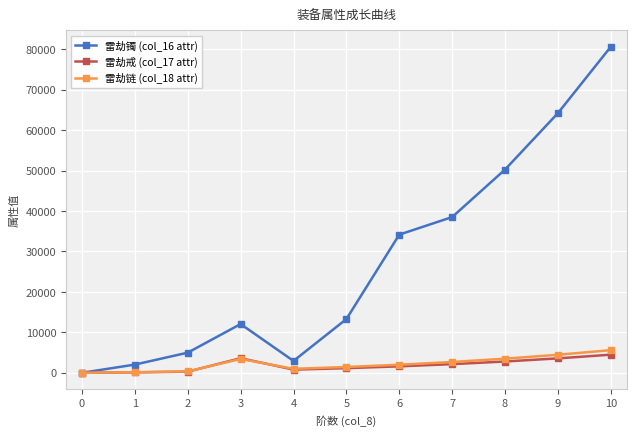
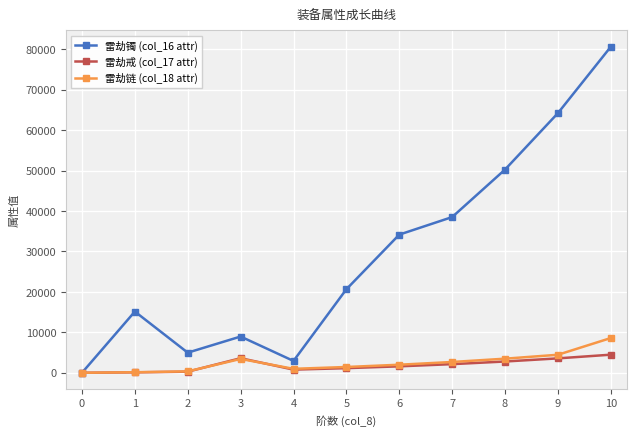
雷劫镯 (col_16 attr), 1: 2000 -> 15000
雷劫镯 (col_16 attr), 3: 12000 -> 9000
雷劫镯 (col_16 attr), 5: 13000 -> 21000
雷劫链 (col_18 attr), 10: 6000 -> 9000
